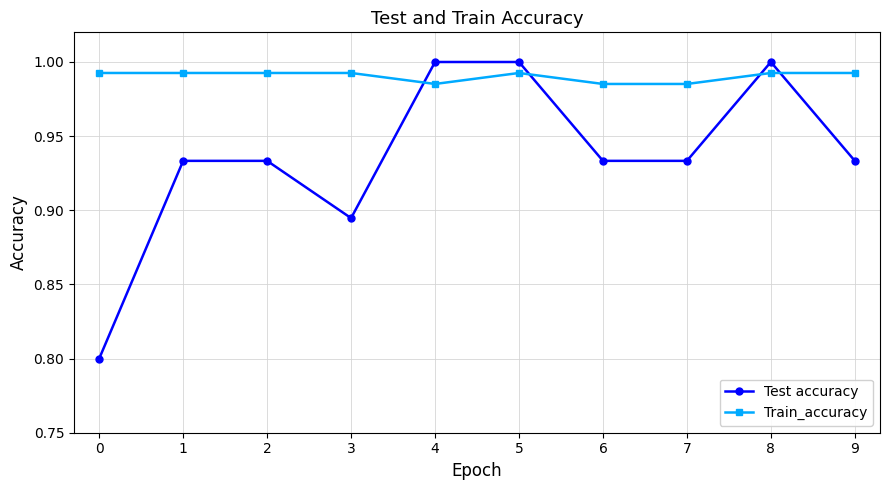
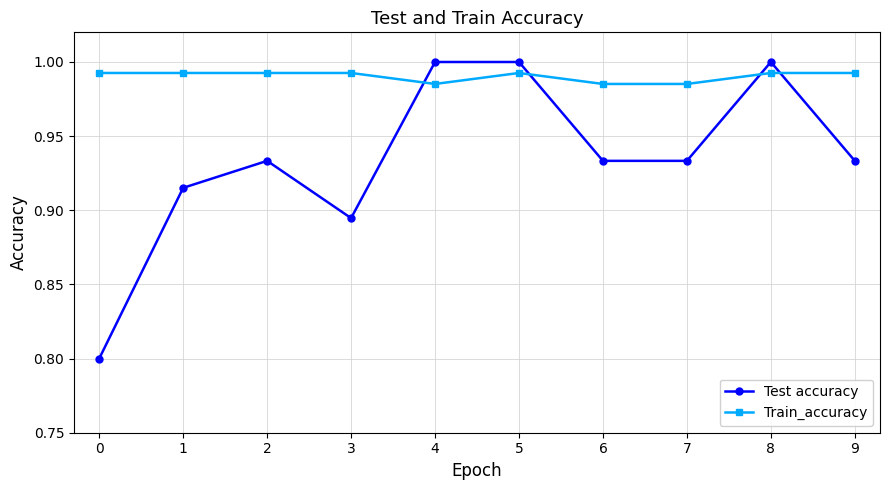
Test accuracy, 1: 0.933 -> 0.915
